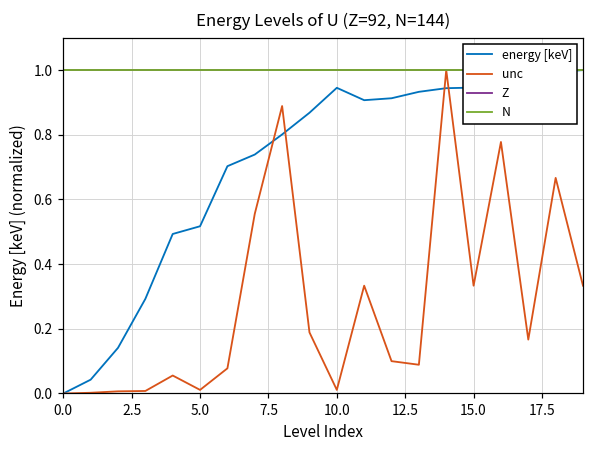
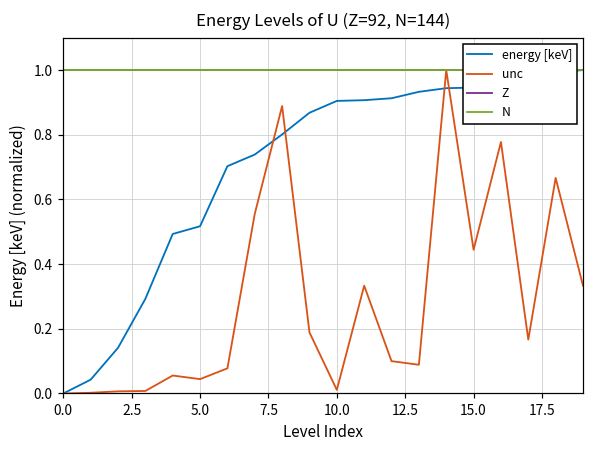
unc, 5.0: 0.01 -> 0.04
energy [keV], 10.0: 0.95 -> 0.90
unc, 15.0: 0.33 -> 0.44
